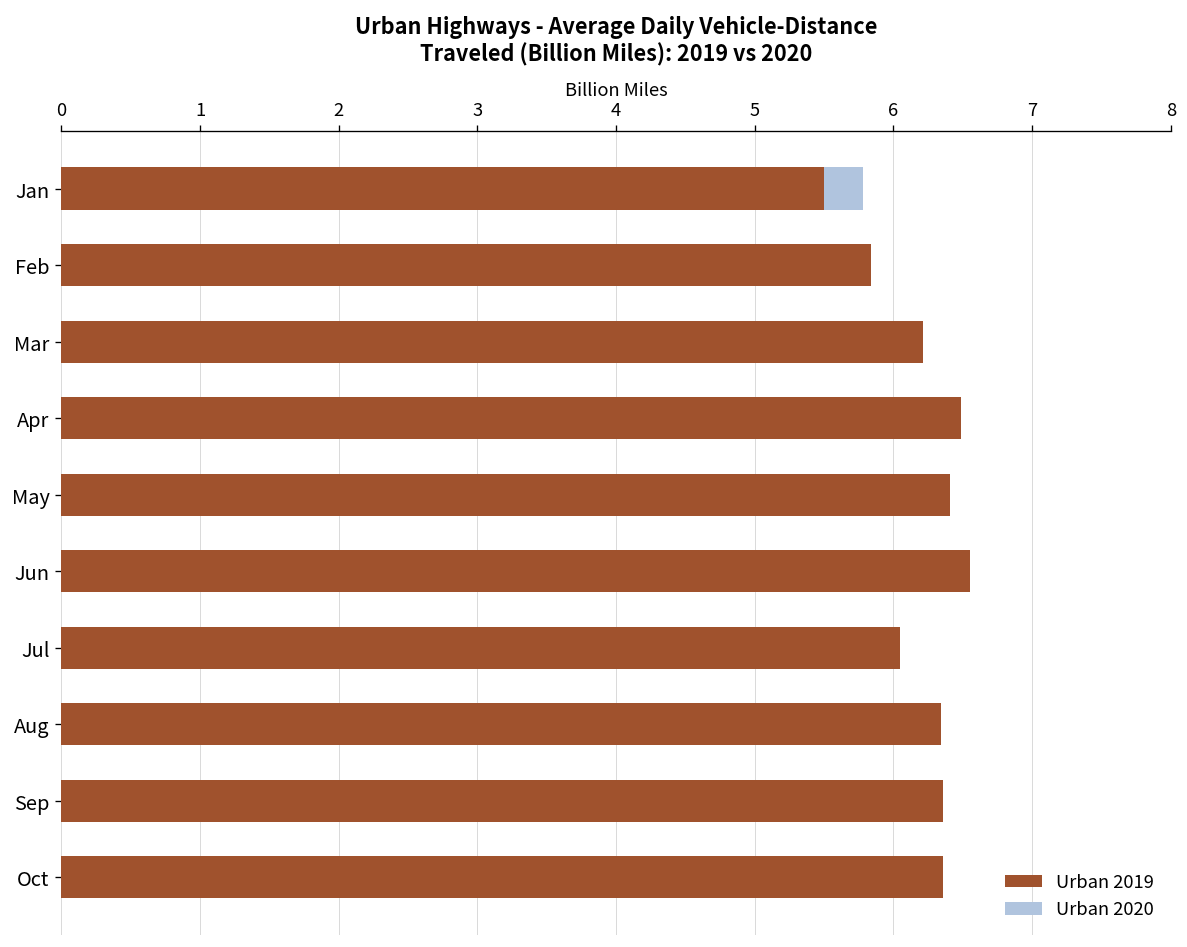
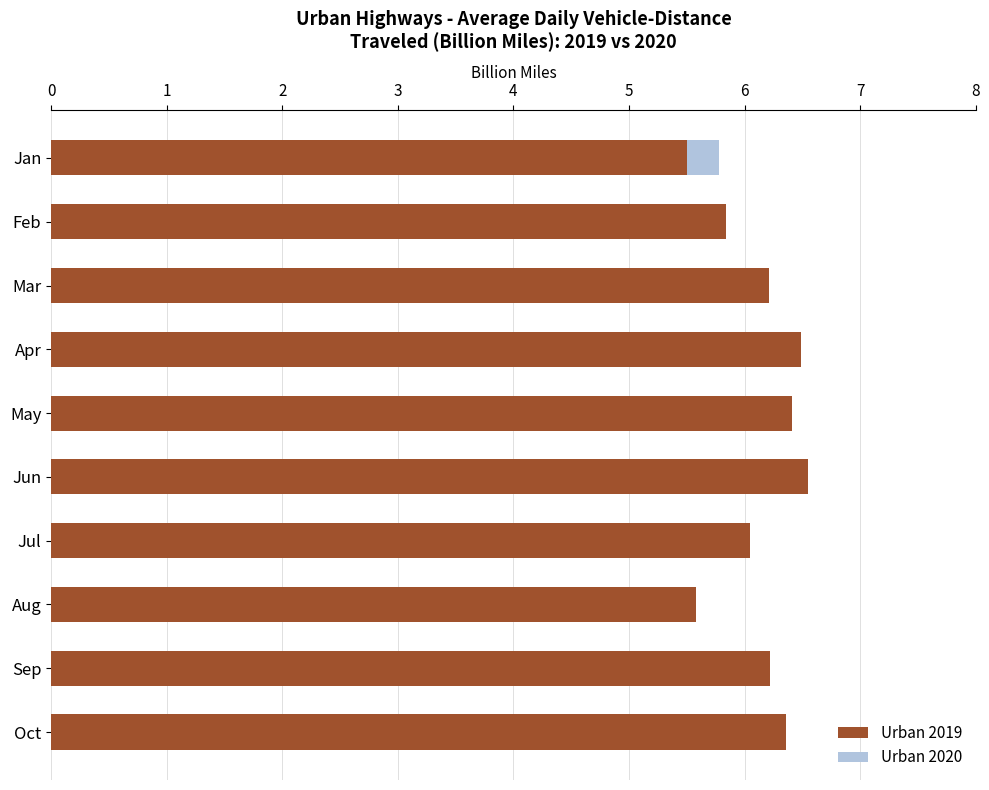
Urban 2019, Aug: 6.34 -> 5.58
Urban 2019, Sep: 6.36 -> 6.22
